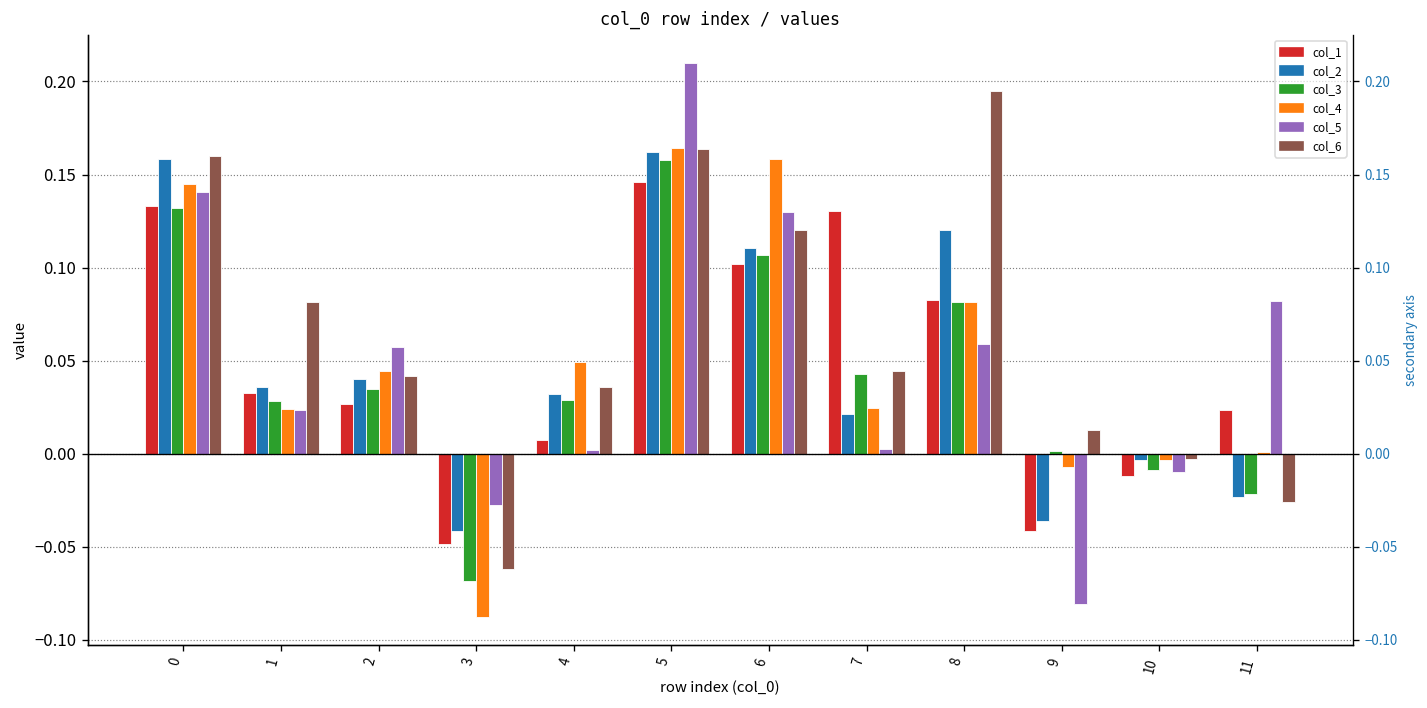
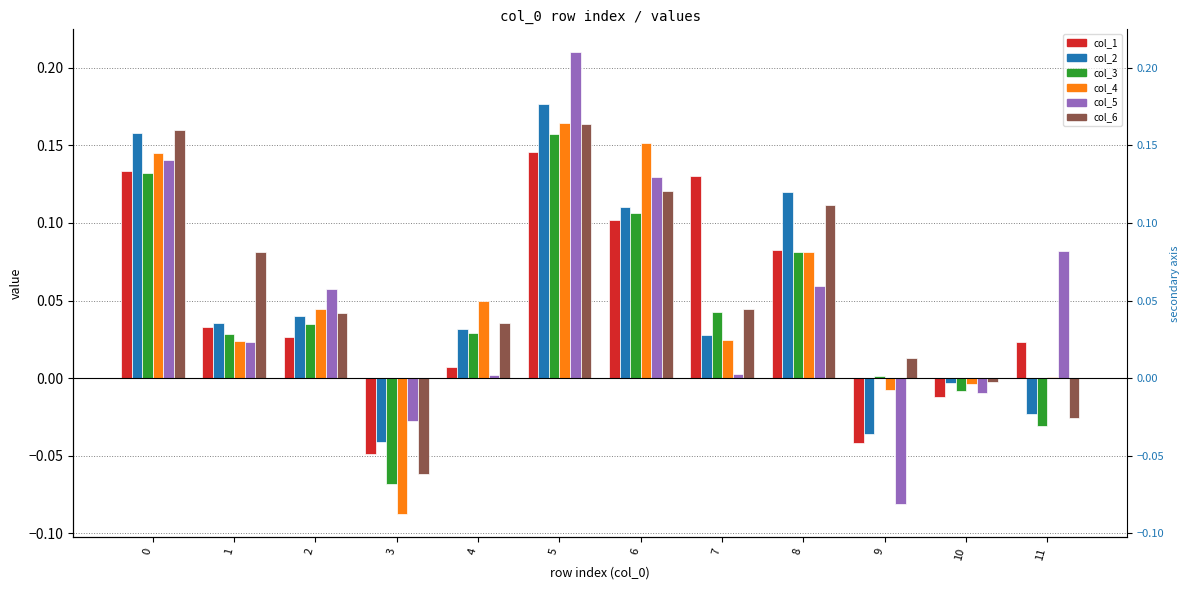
col_2, 5: 0.162 -> 0.177
col_4, 6: 0.158 -> 0.152
col_2, 7: 0.021 -> 0.028
col_6, 8: 0.195 -> 0.112
col_3, 11: -0.022 -> -0.031
